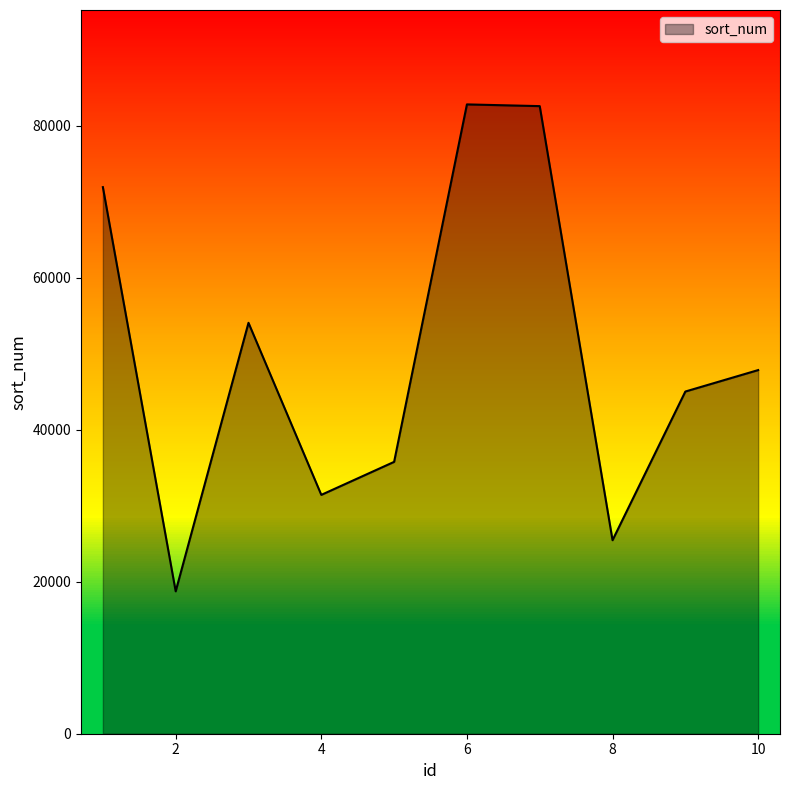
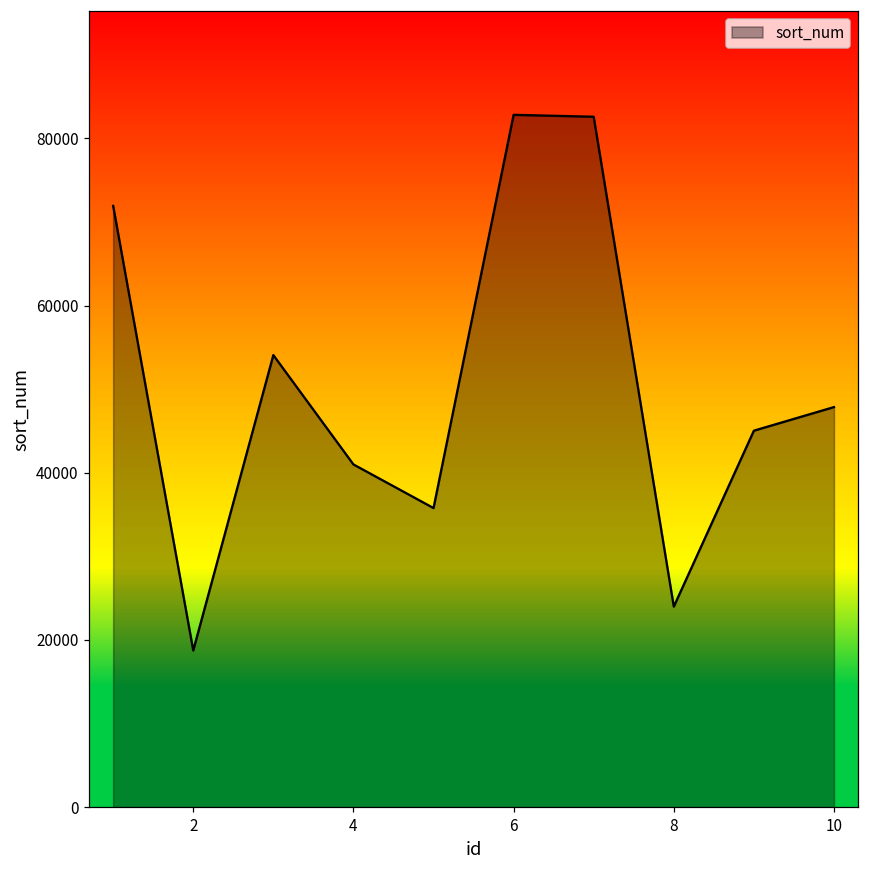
4: 31000 -> 41000
8: 25000 -> 24000
